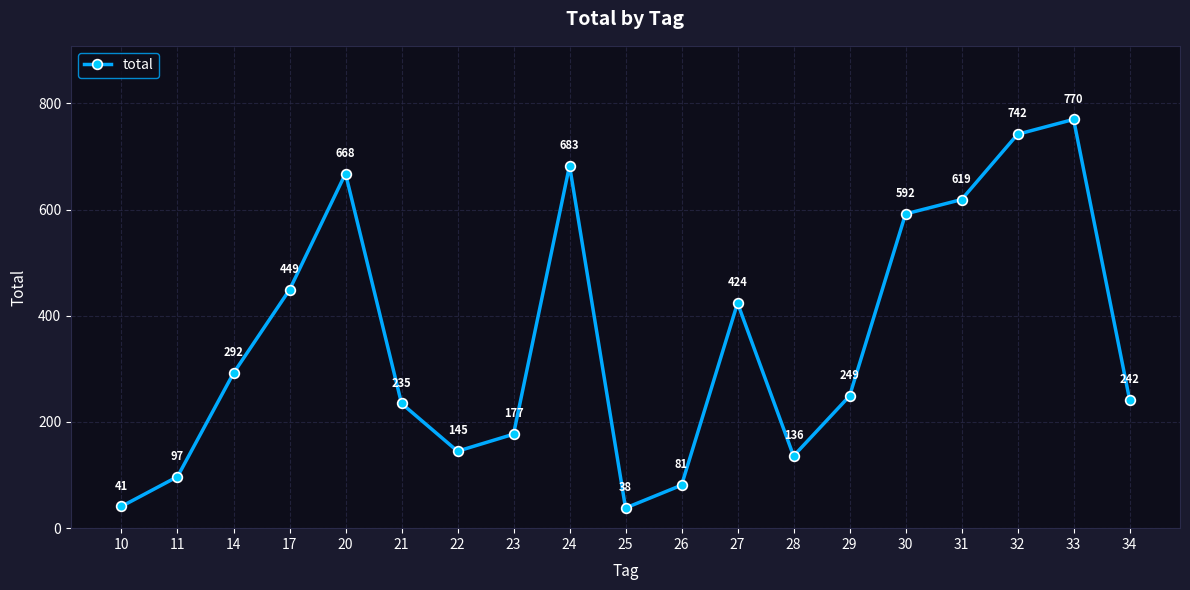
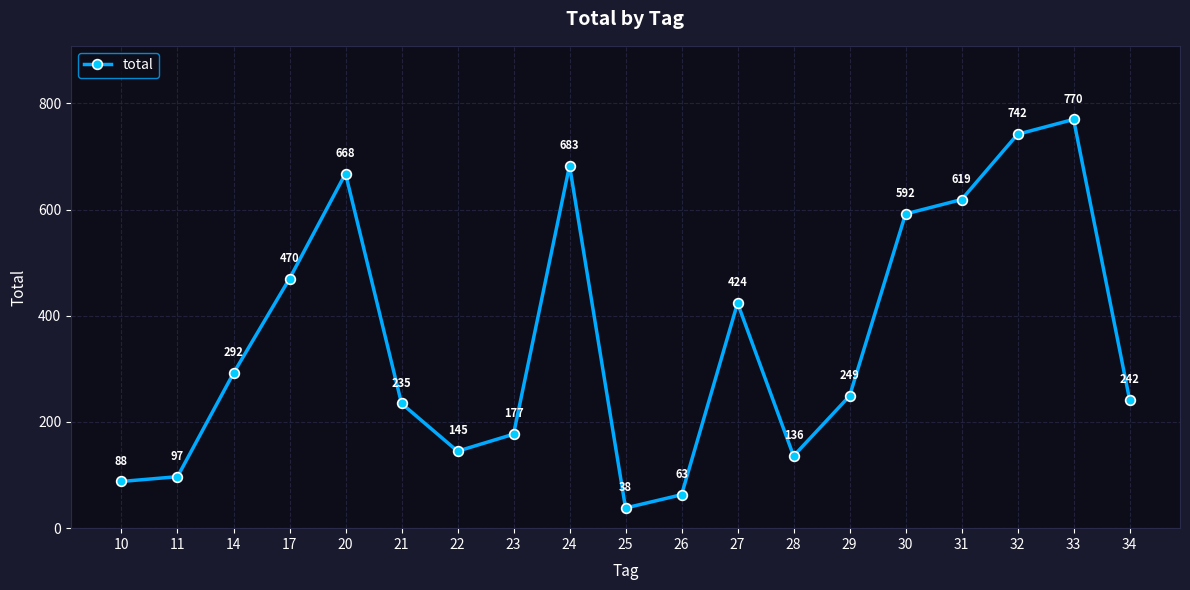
10: 41 -> 88
17: 449 -> 470
26: 81 -> 63
